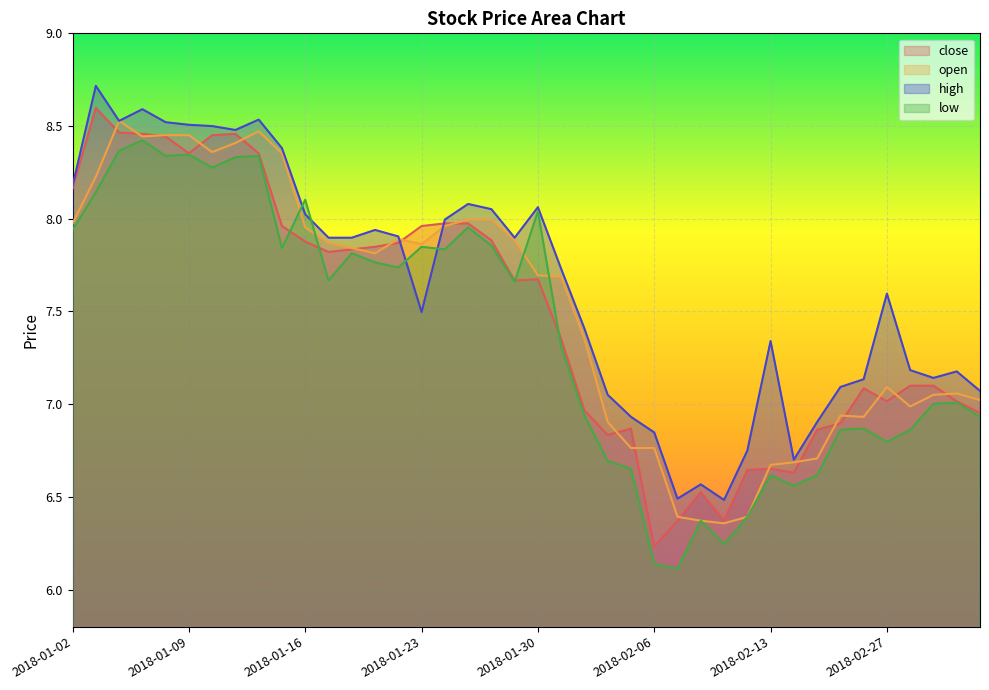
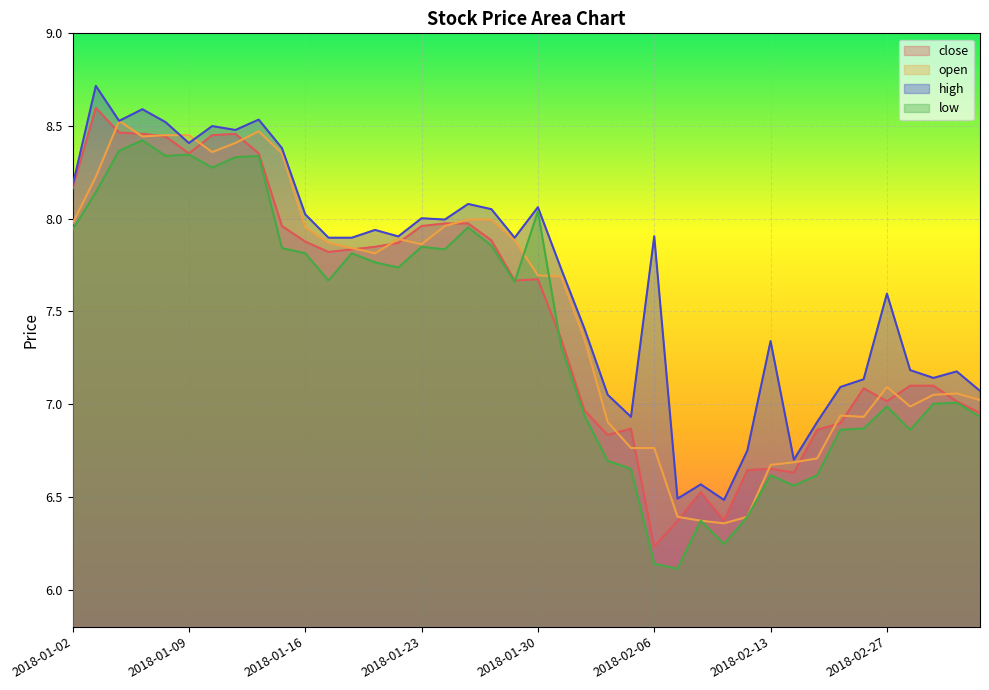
high, 2018-01-09: 8.51 -> 8.41
low, 2018-01-16: 8.10 -> 7.81
high, 2018-01-23: 7.50 -> 8.00
high, 2018-02-06: 6.85 -> 7.91
low, 2018-02-27: 6.80 -> 6.99
